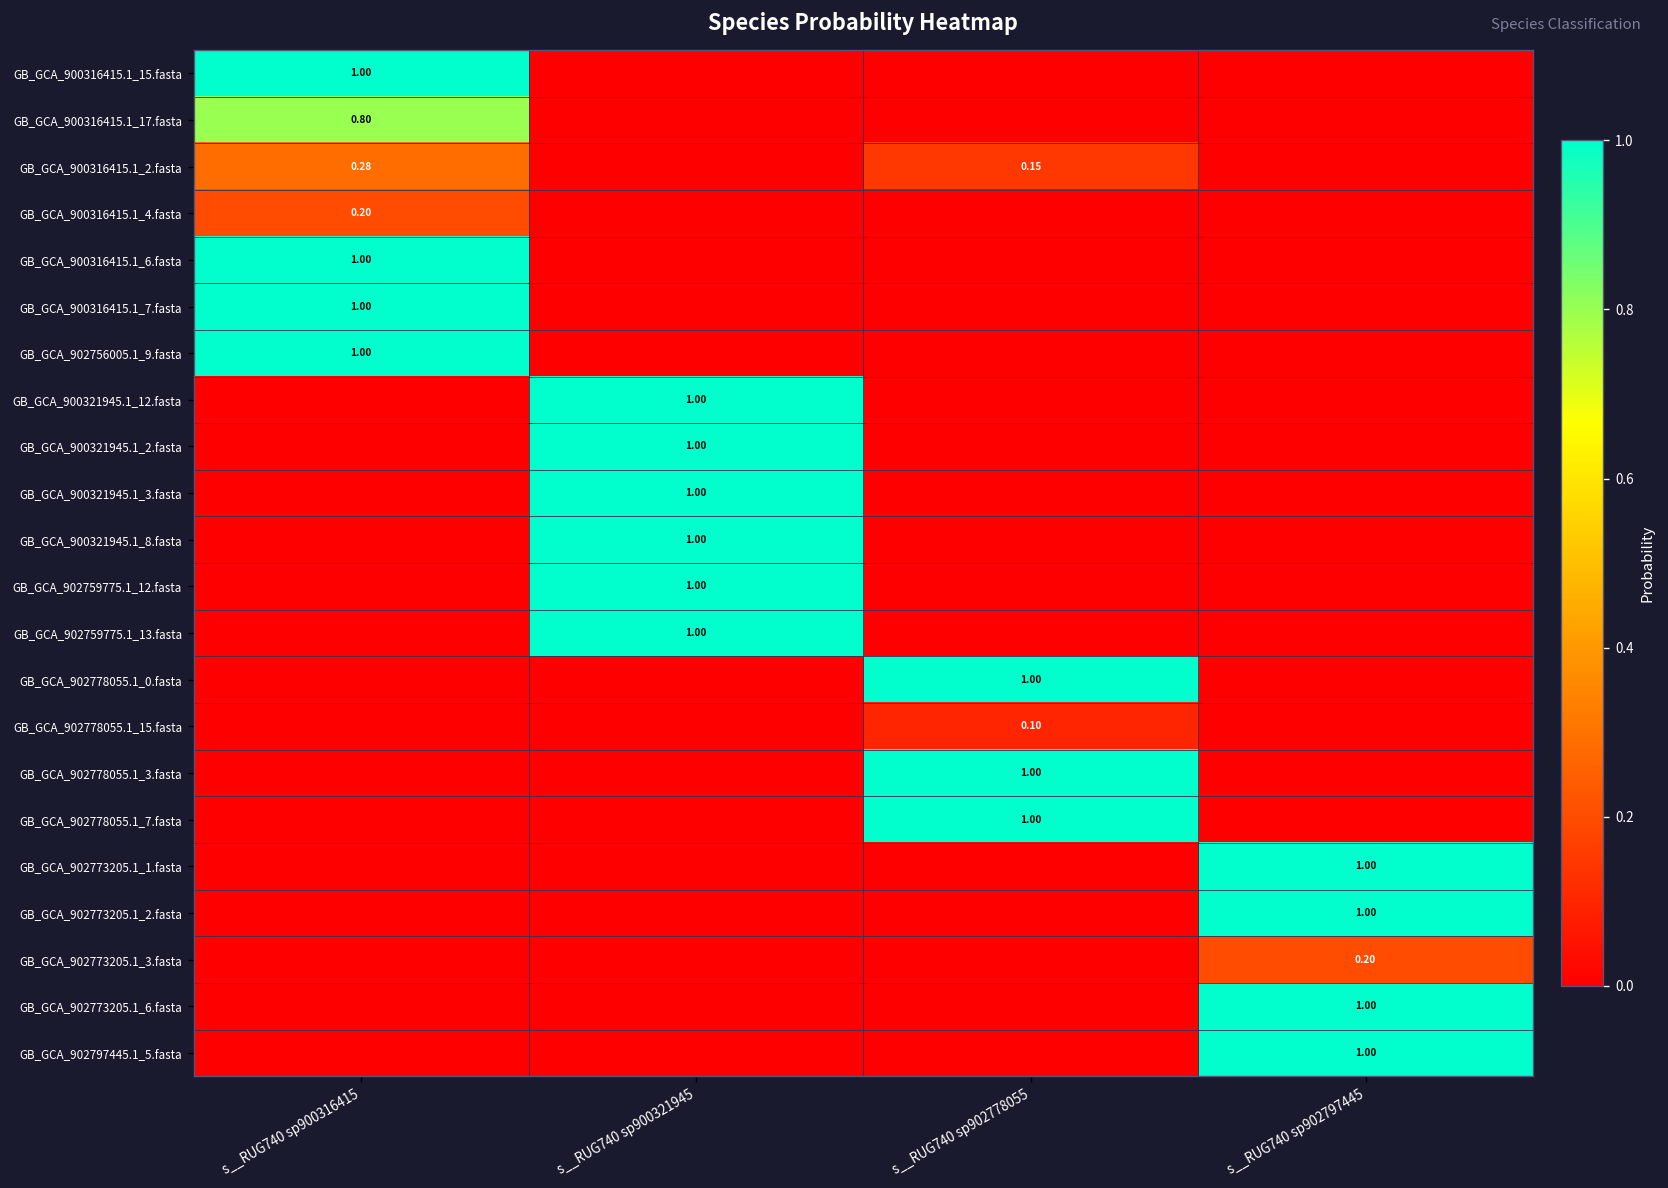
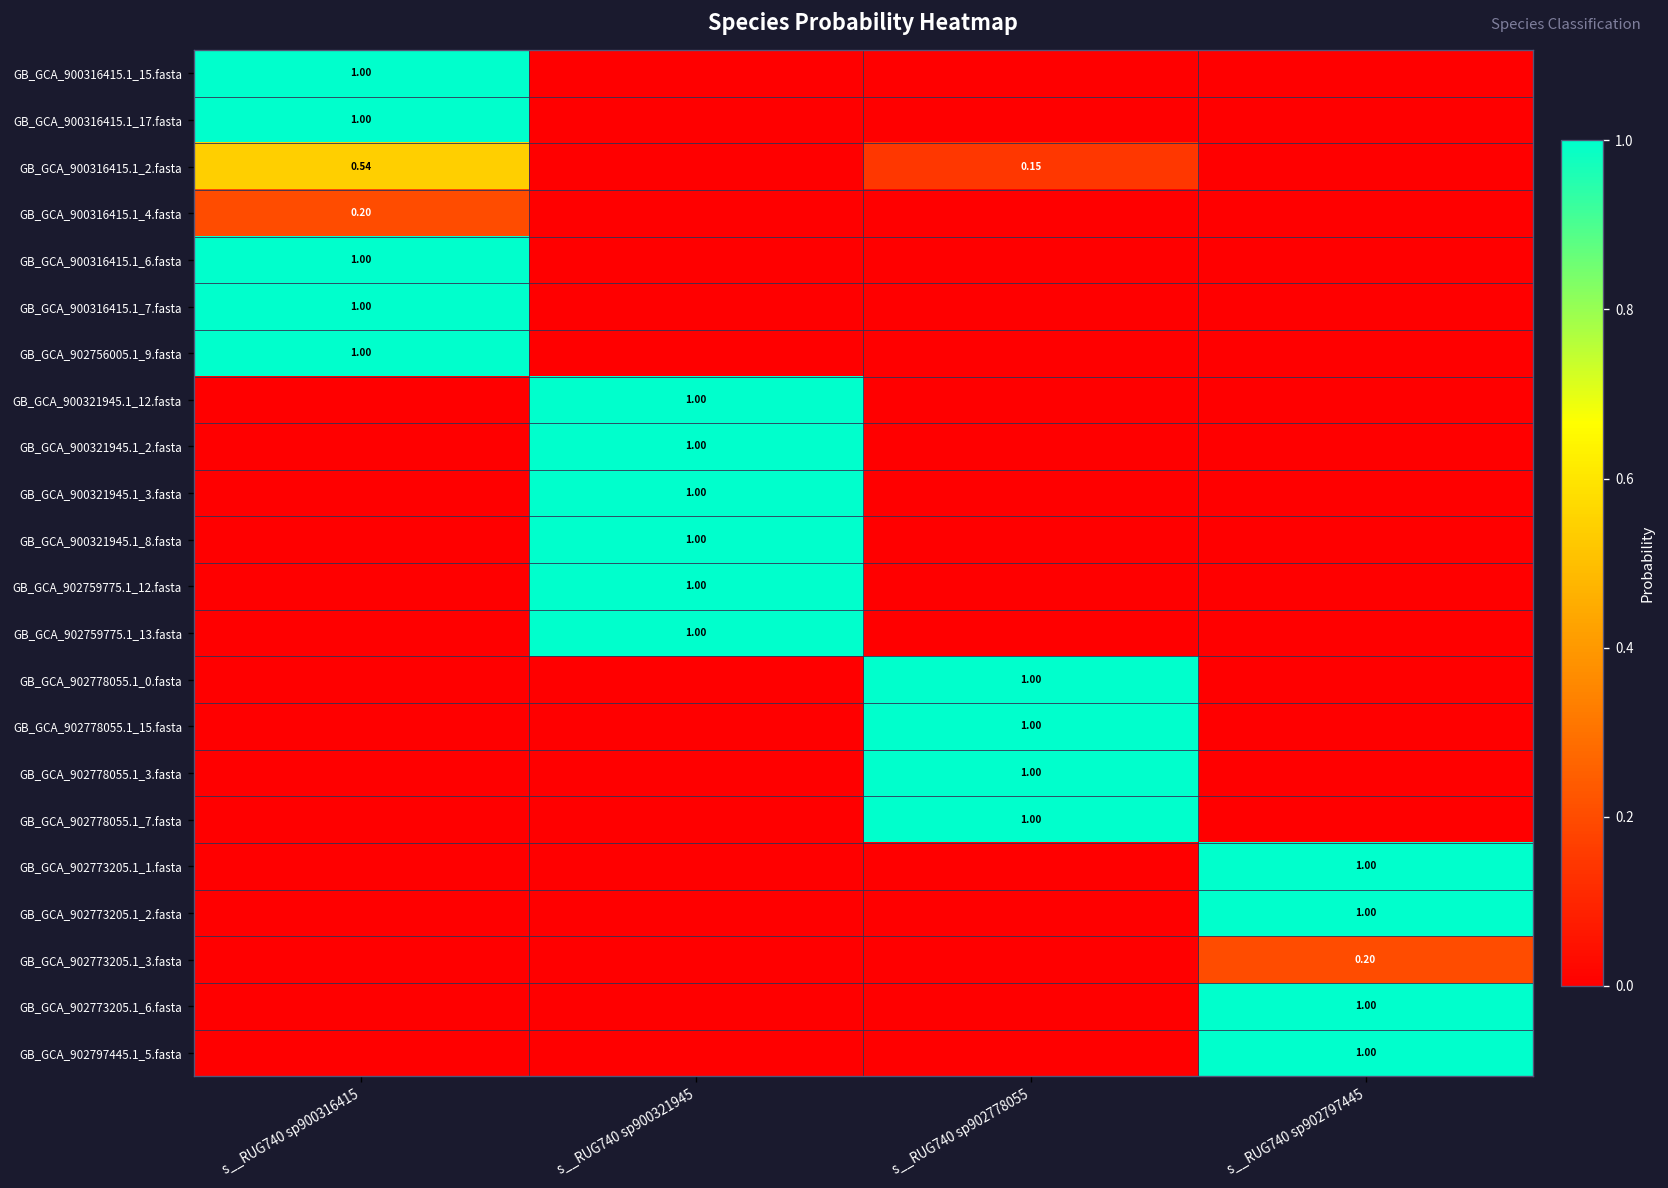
GB_GCA_900316415.1_17.fasta, s__RUG740 sp900316415: 0.80 -> 1.00
GB_GCA_900316415.1_2.fasta, s__RUG740 sp900316415: 0.28 -> 0.54
GB_GCA_902778055.1_15.fasta, s__RUG740 sp902778055: 0.10 -> 1.00
